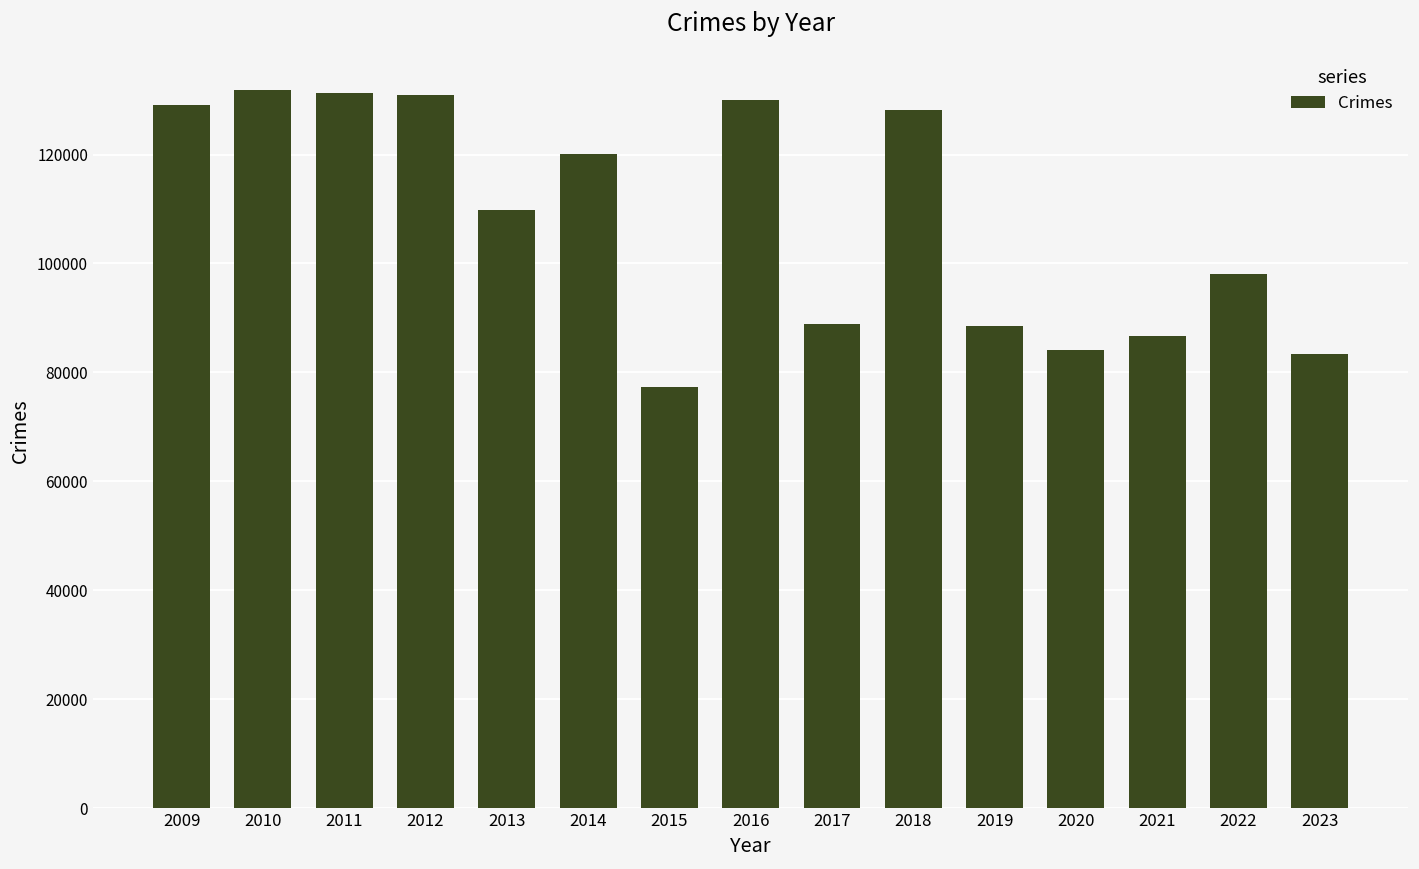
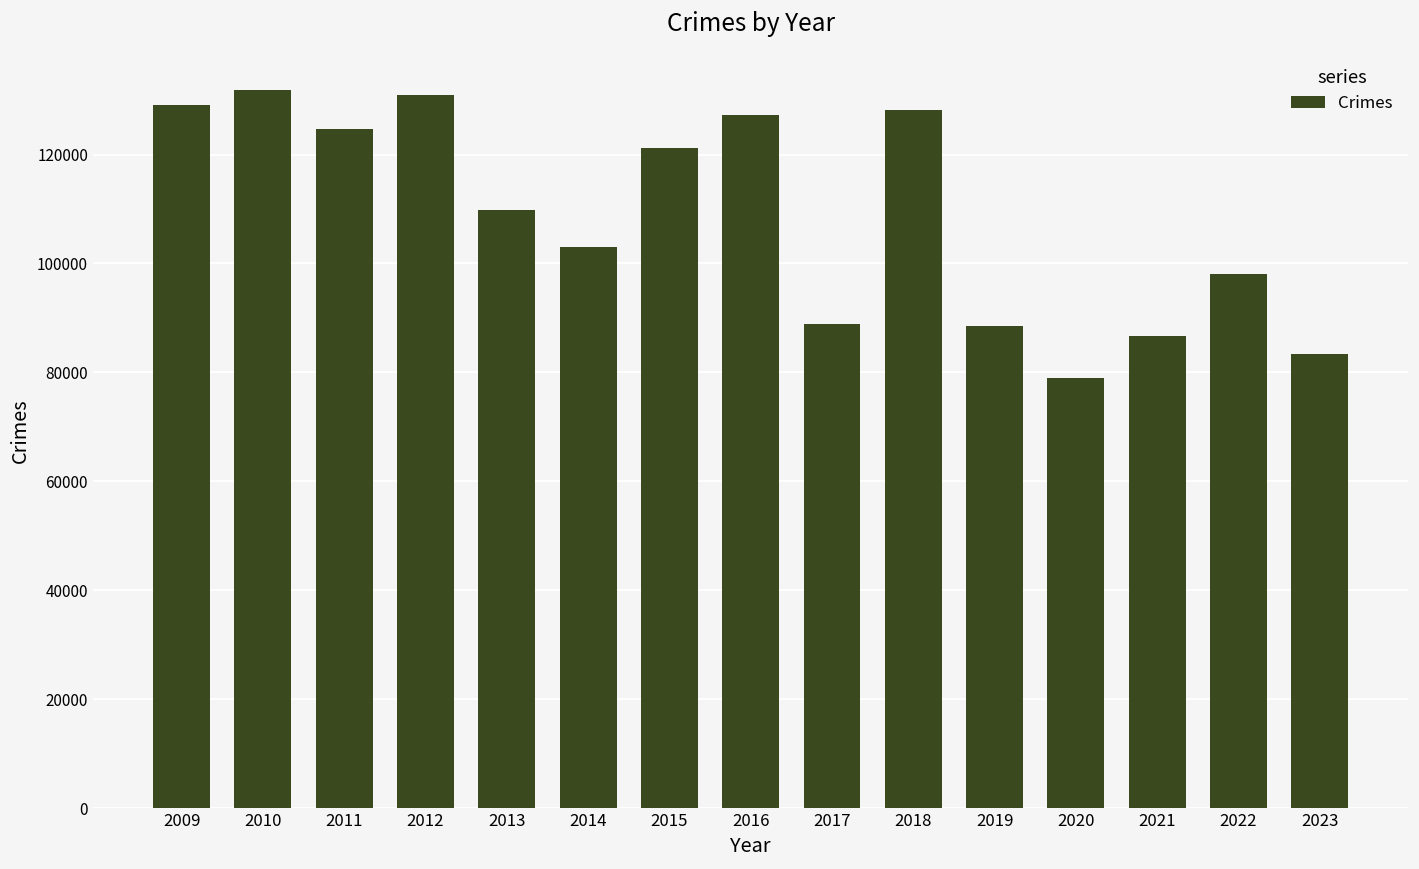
2011: 131000 -> 125000
2014: 120000 -> 103000
2015: 77000 -> 121000
2016: 130000 -> 127000
2020: 84000 -> 79000
